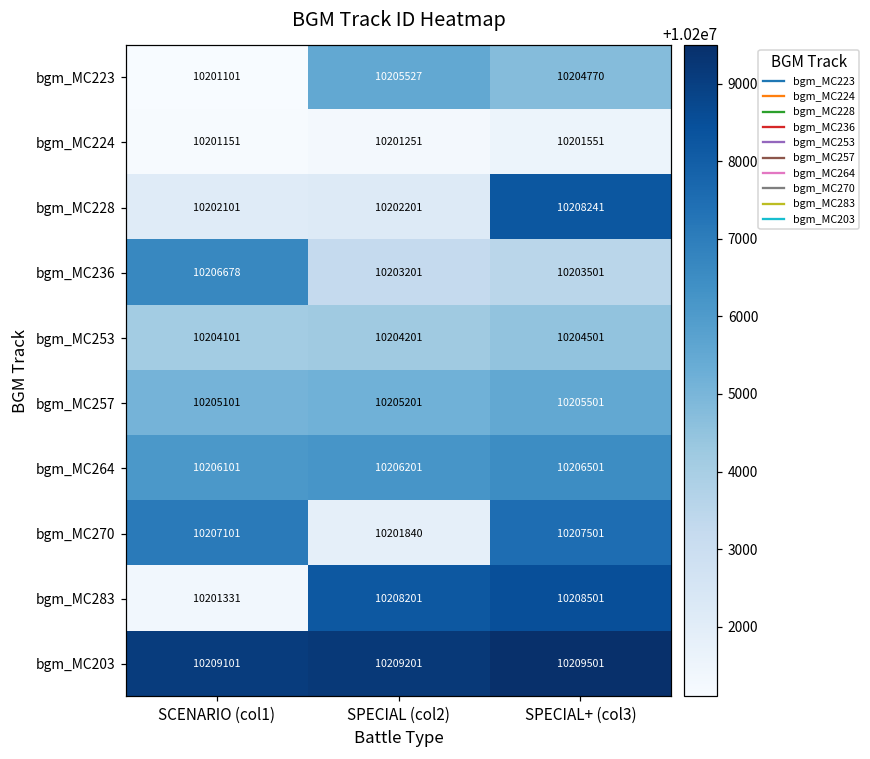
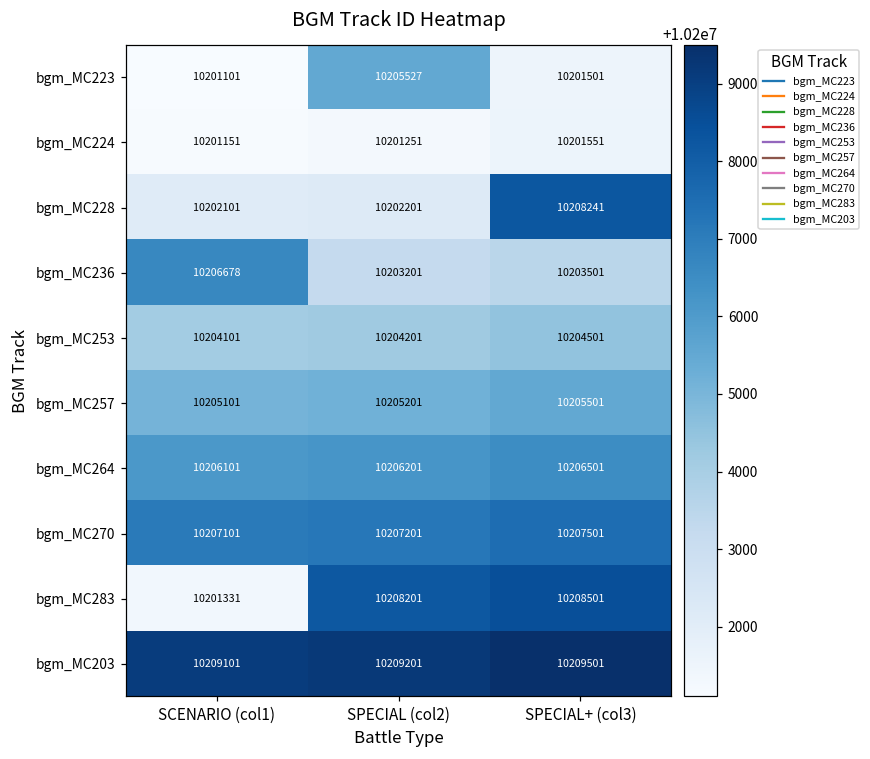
bgm_MC223, SPECIAL+ (col3): 10204770 -> 10201501
bgm_MC270, SPECIAL (col2): 10201840 -> 10207201
